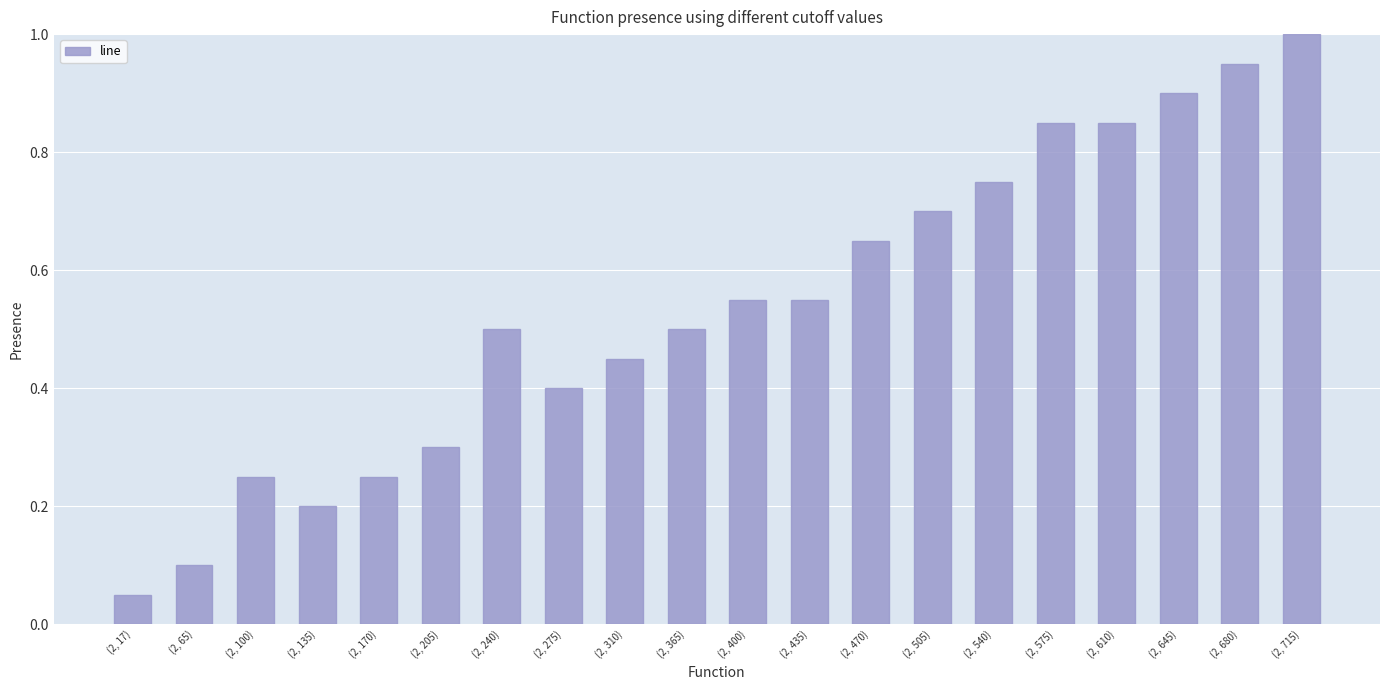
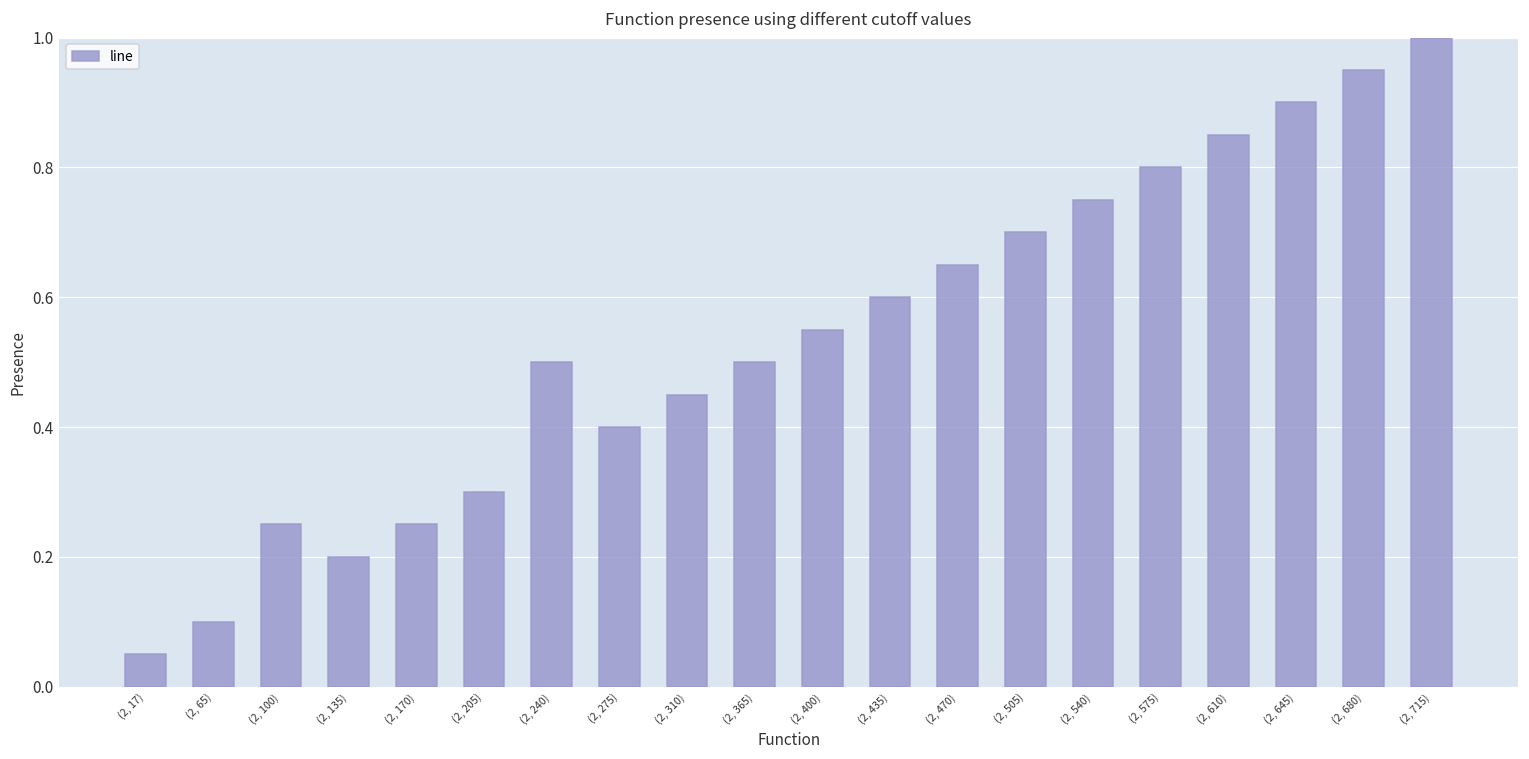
(2, 435): 0.55 -> 0.60
(2, 575): 0.85 -> 0.80
